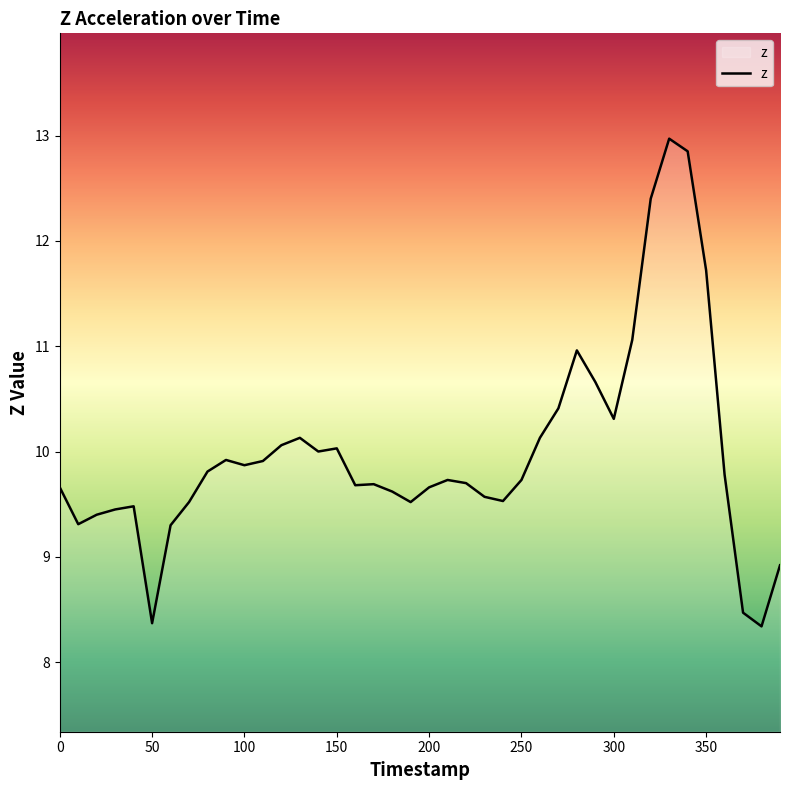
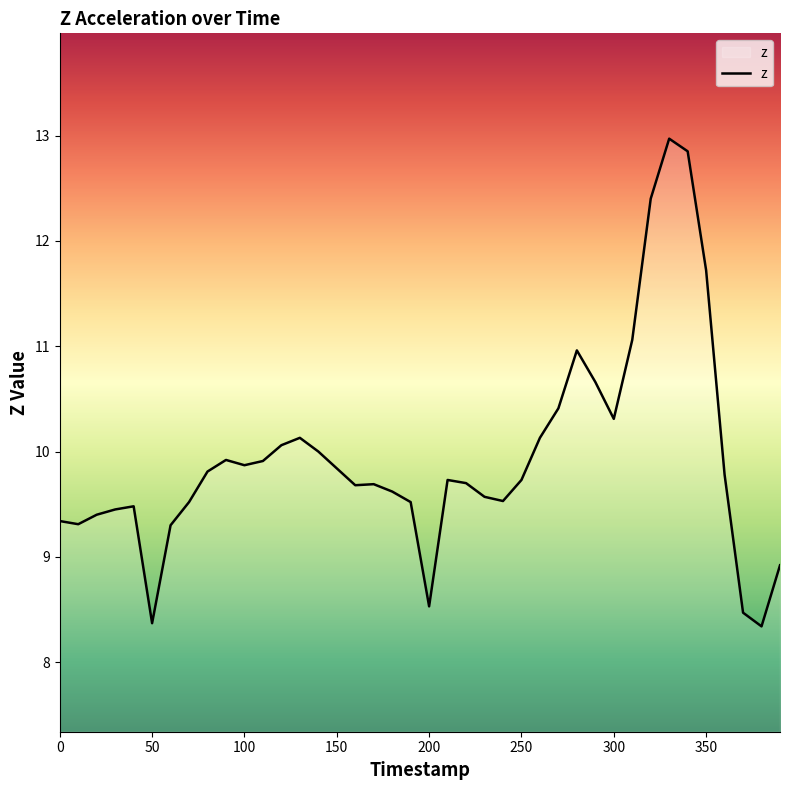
0: 9.66 -> 9.34
150: 10.03 -> 9.84
200: 9.66 -> 8.53
